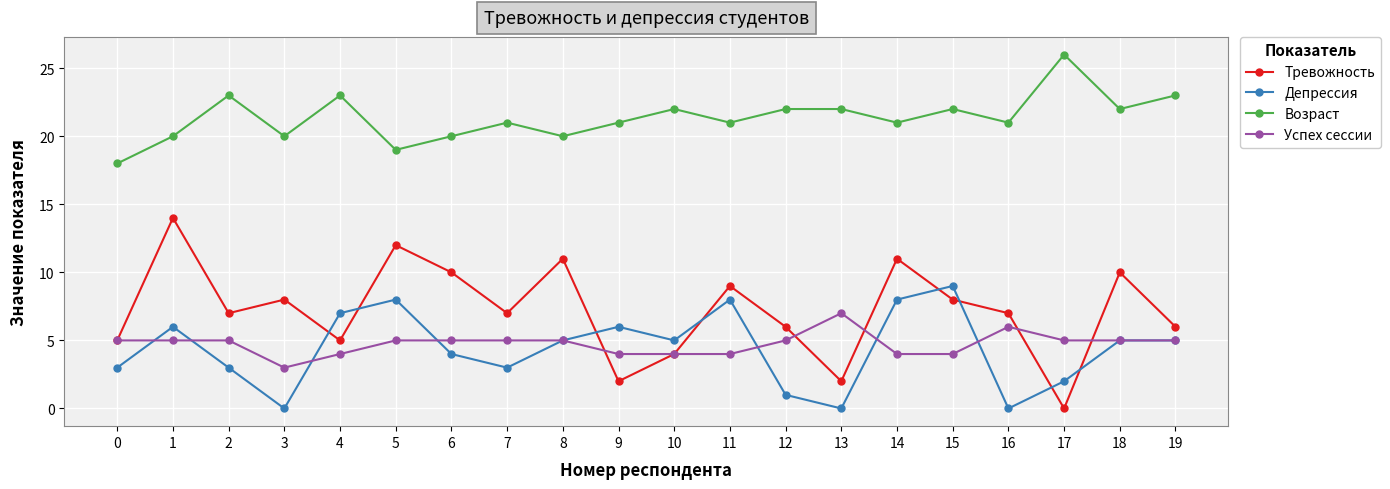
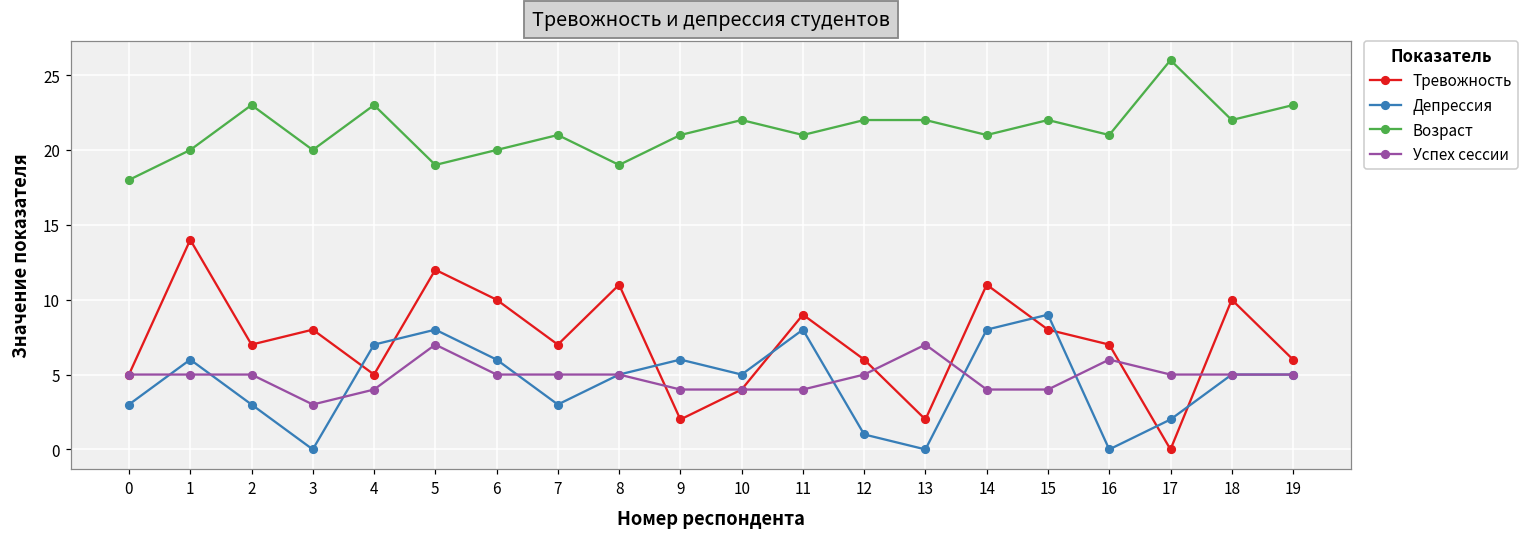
Успех сессии, 5: 5 -> 7
Депрессия, 6: 4 -> 6
Возраст, 8: 20 -> 19
